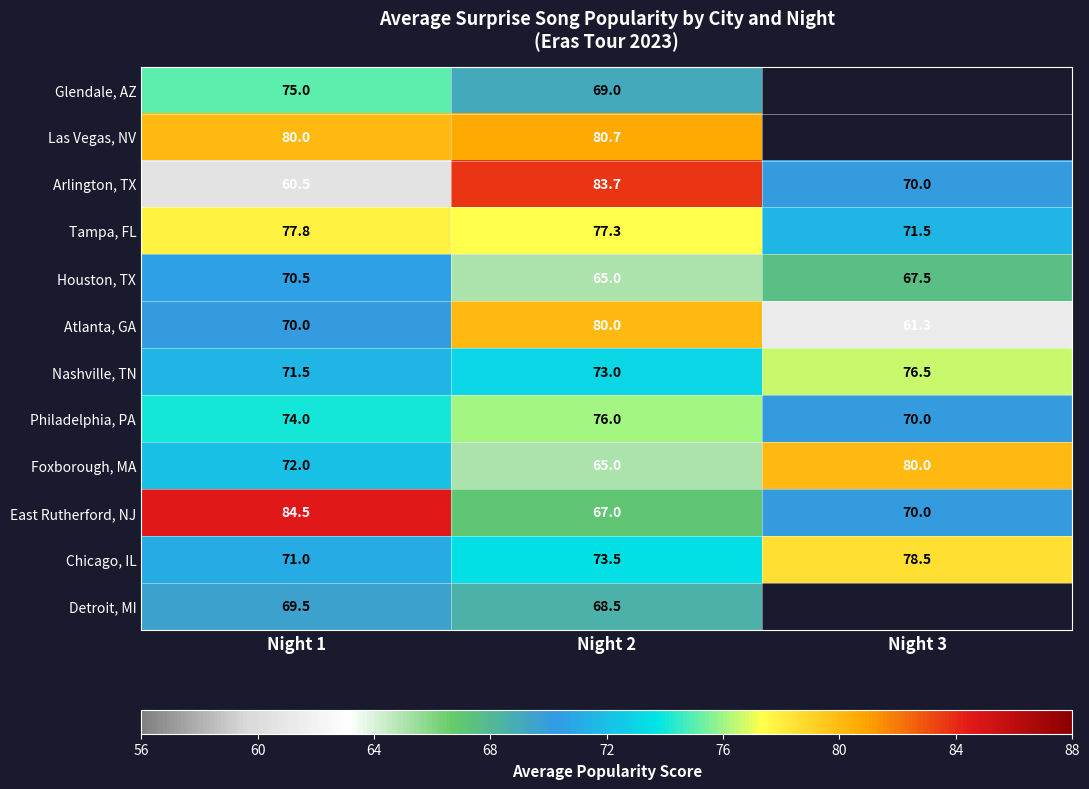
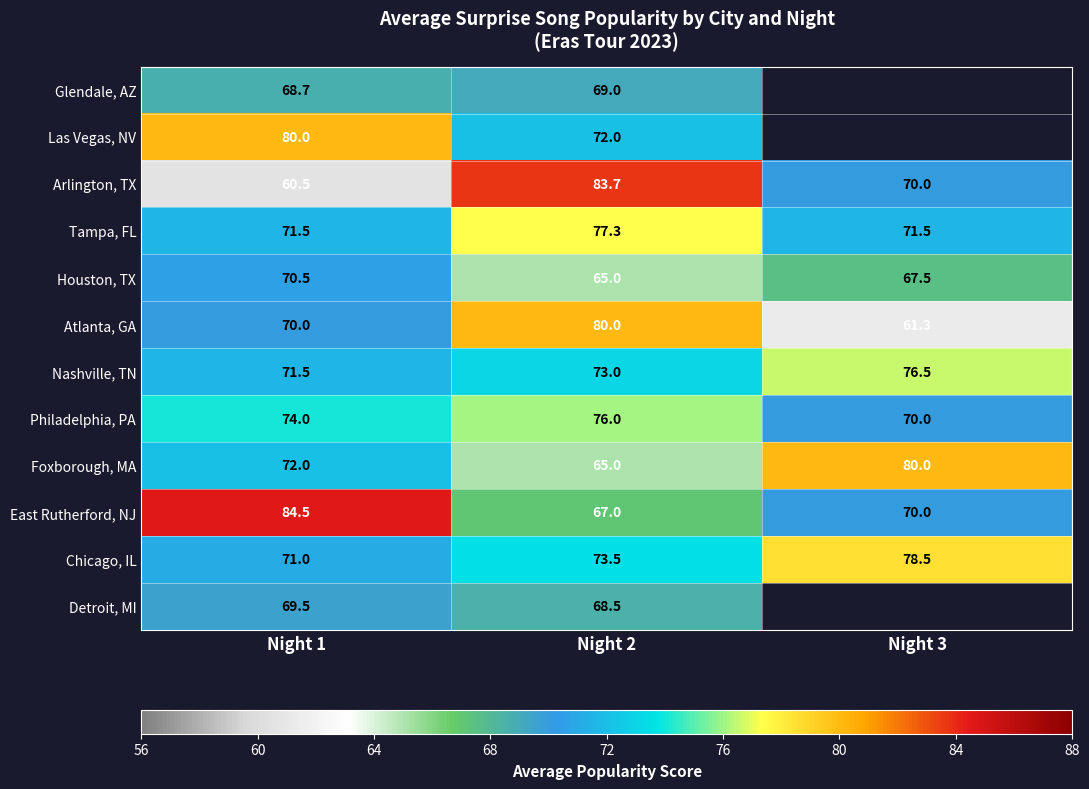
Glendale, AZ, Night 1: 75.0 -> 68.7
Las Vegas, NV, Night 2: 80.7 -> 72.0
Tampa, FL, Night 1: 77.8 -> 71.5
